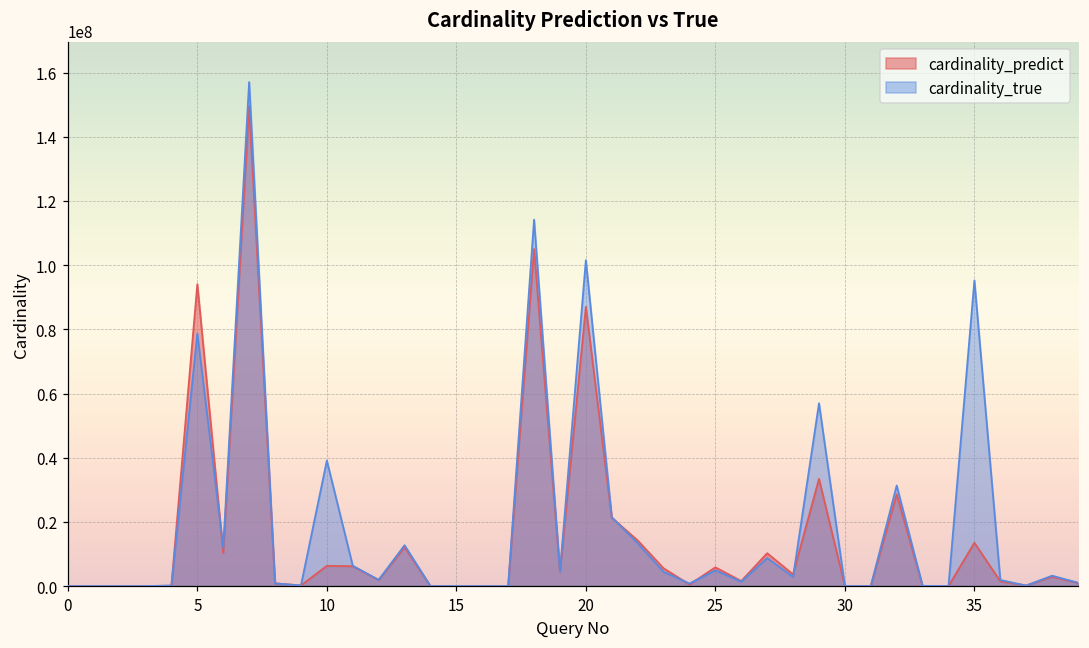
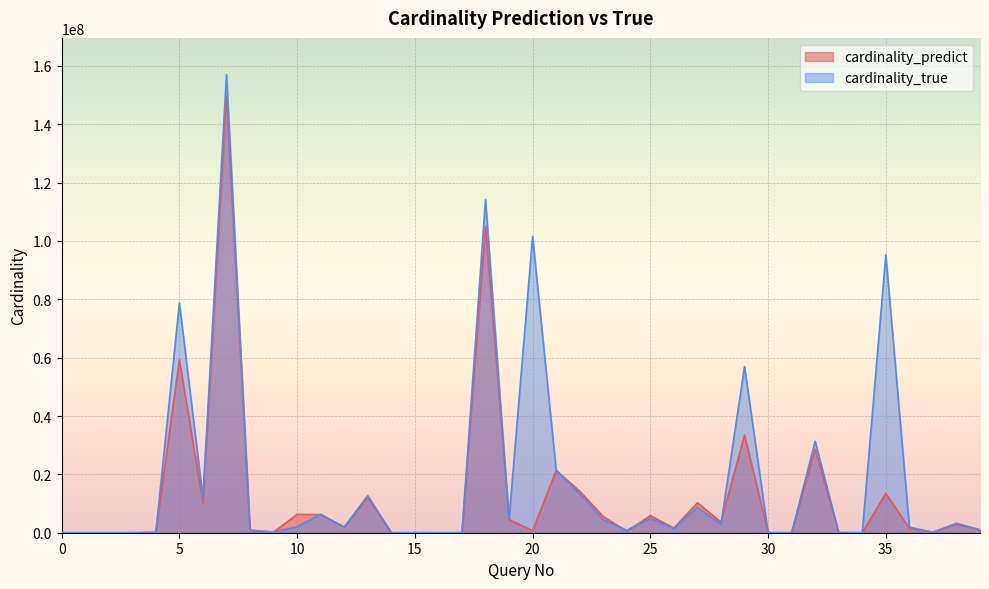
cardinality_predict, 5: 94000000 -> 59000000
cardinality_true, 10: 39000000 -> 2000000
cardinality_predict, 20: 87000000 -> 1000000
